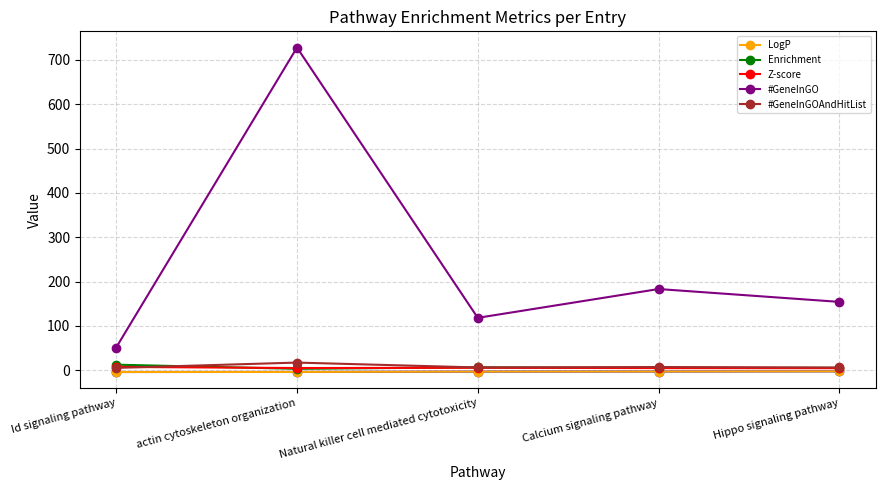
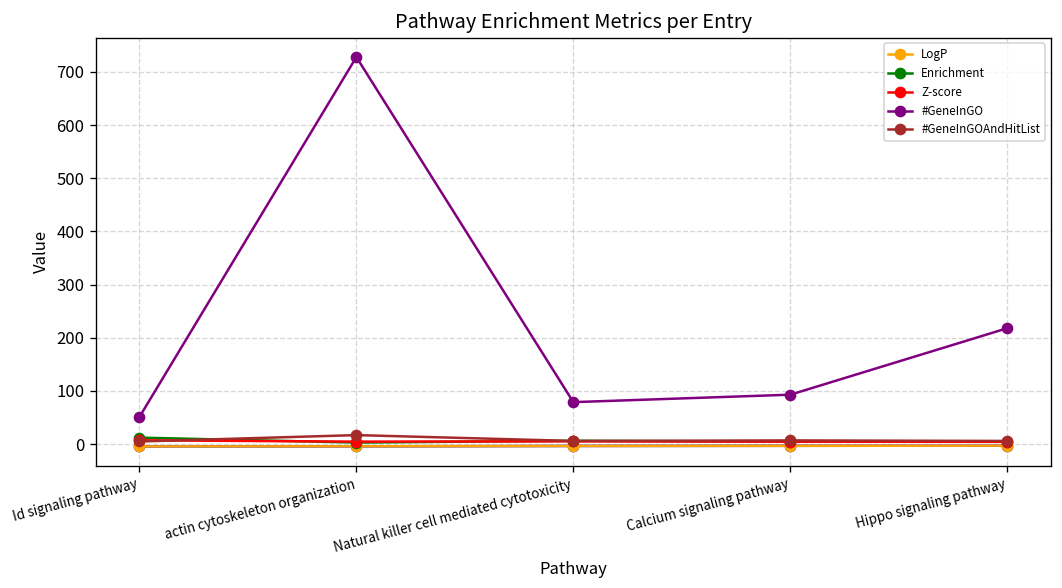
#GeneInGO, Natural killer cell mediated cytotoxicity: 120 -> 80
#GeneInGO, Calcium signaling pathway: 180 -> 90
#GeneInGO, Hippo signaling pathway: 150 -> 220
